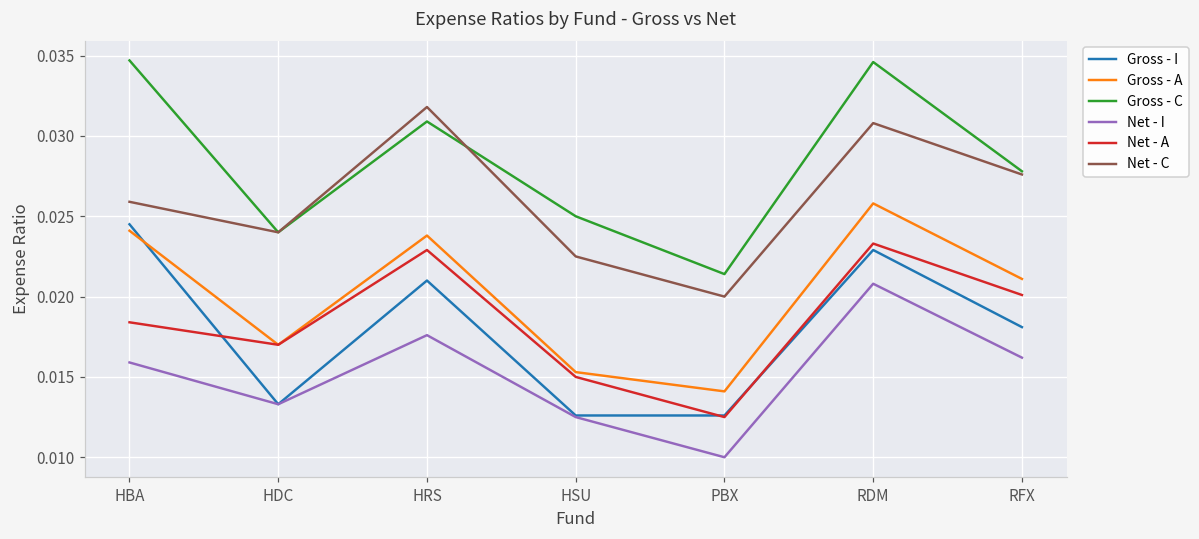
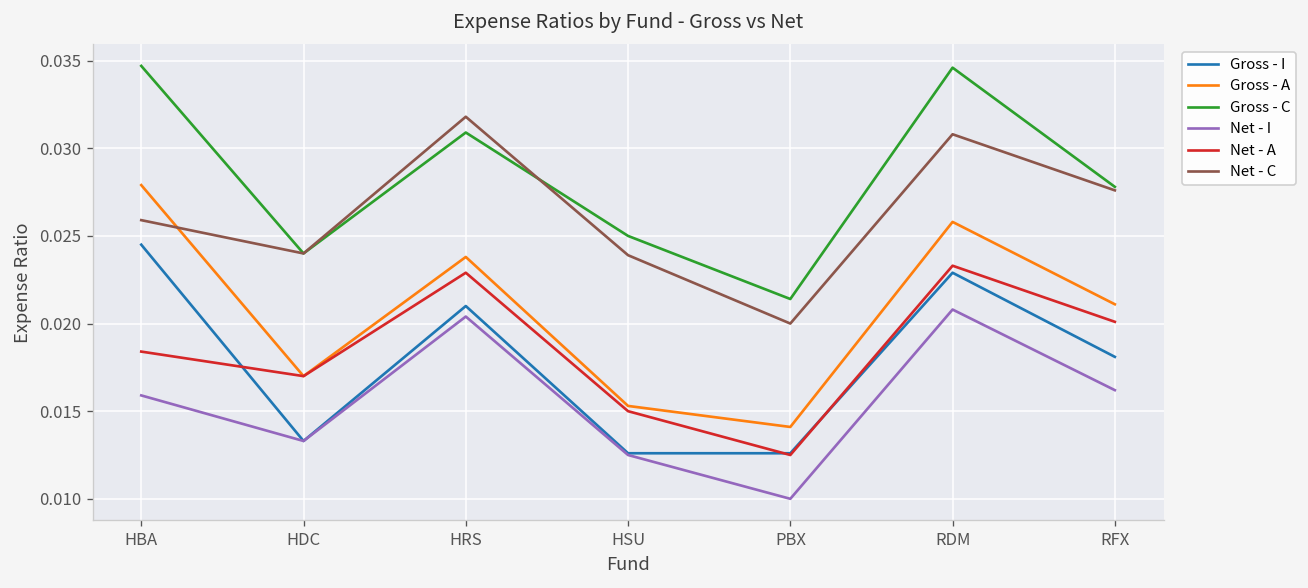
Gross - A, HBA: 0.0241 -> 0.0279
Net - I, HRS: 0.0176 -> 0.0204
Net - C, HSU: 0.0225 -> 0.0239
